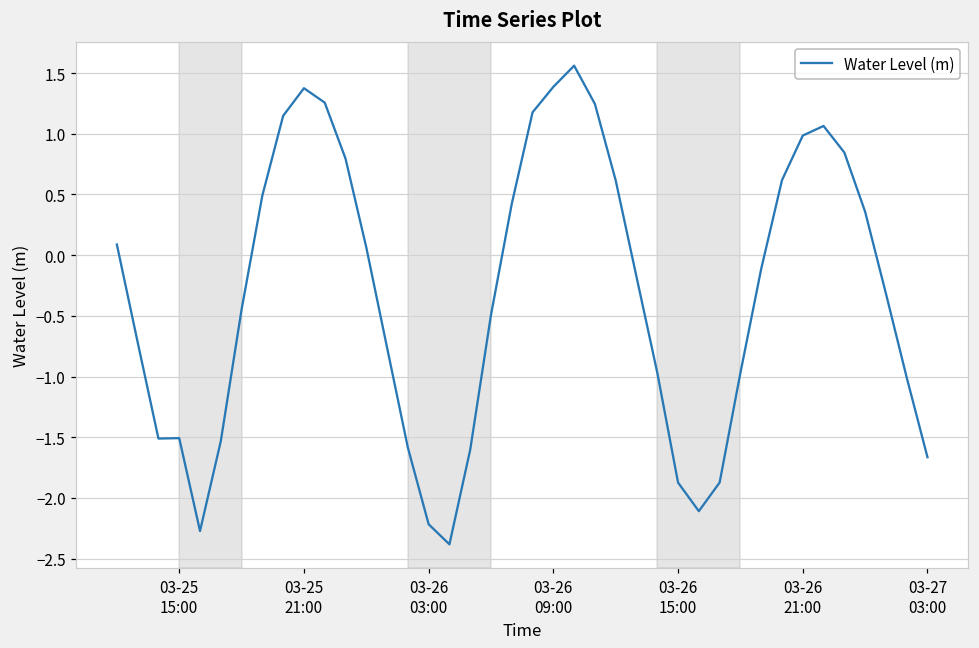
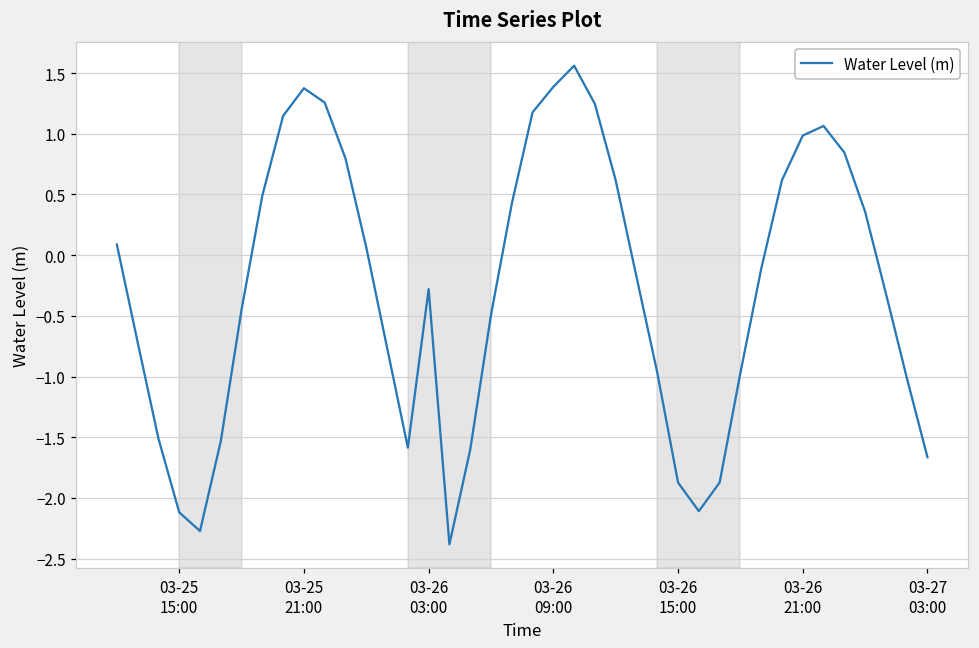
03-25 15:00: -1.51 -> -2.12
03-26 03:00: -2.22 -> -0.28
